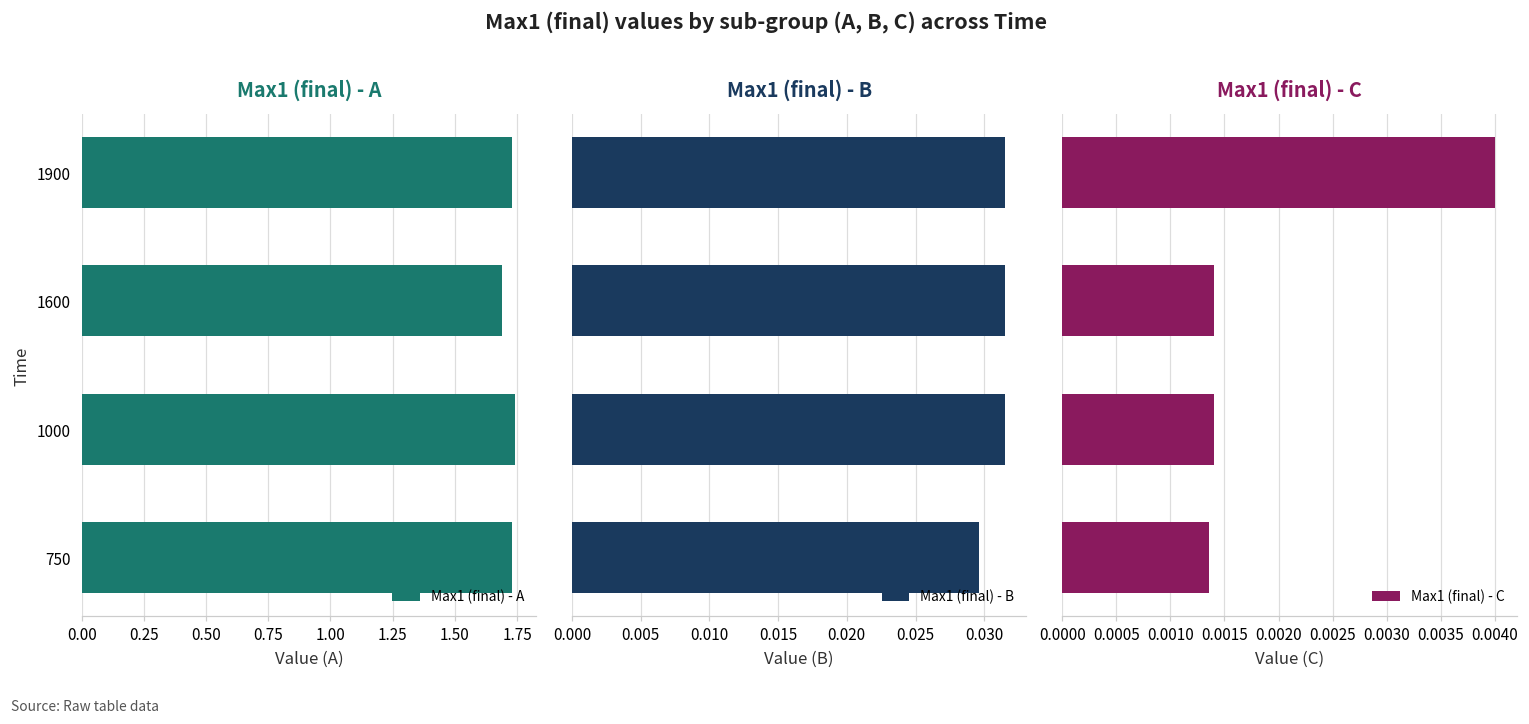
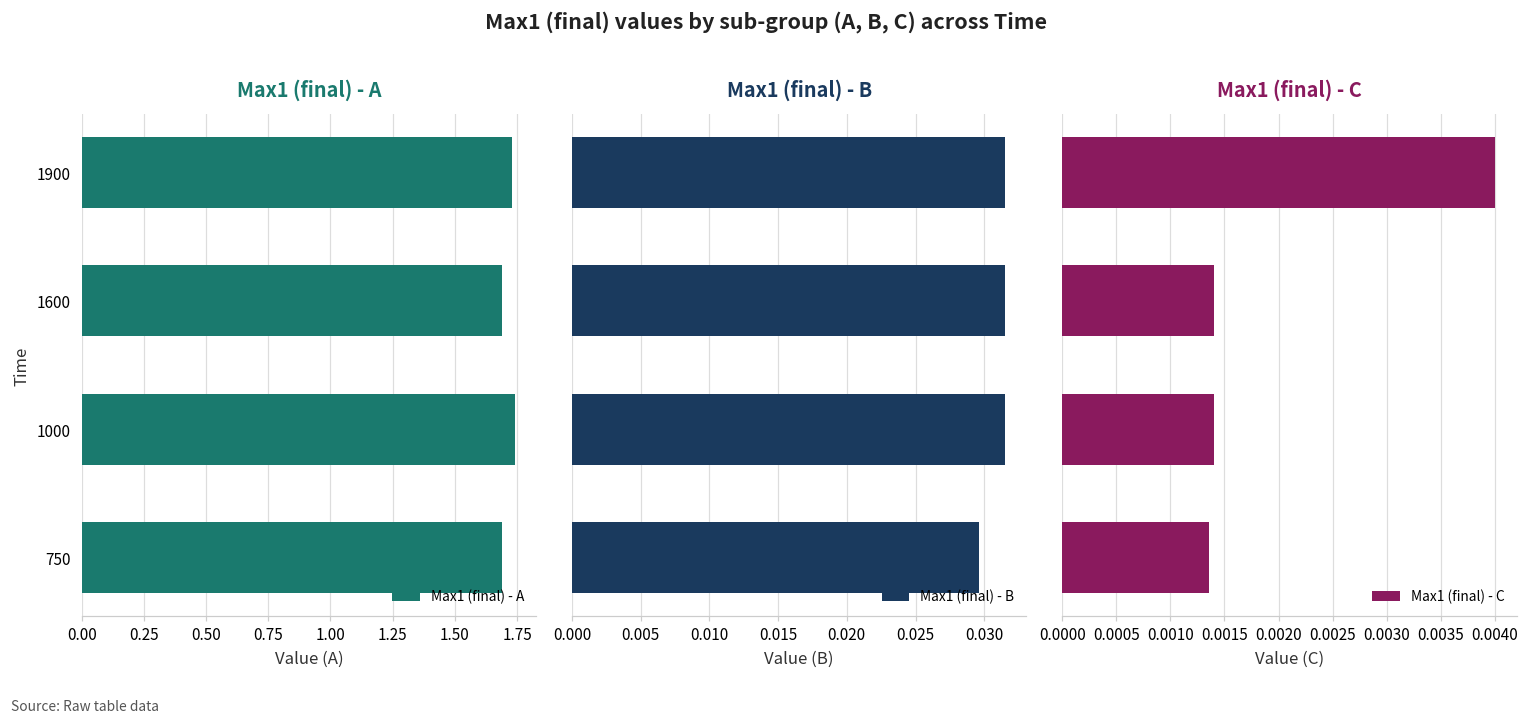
Max1 (final) - A, 750: 1.73 -> 1.69
